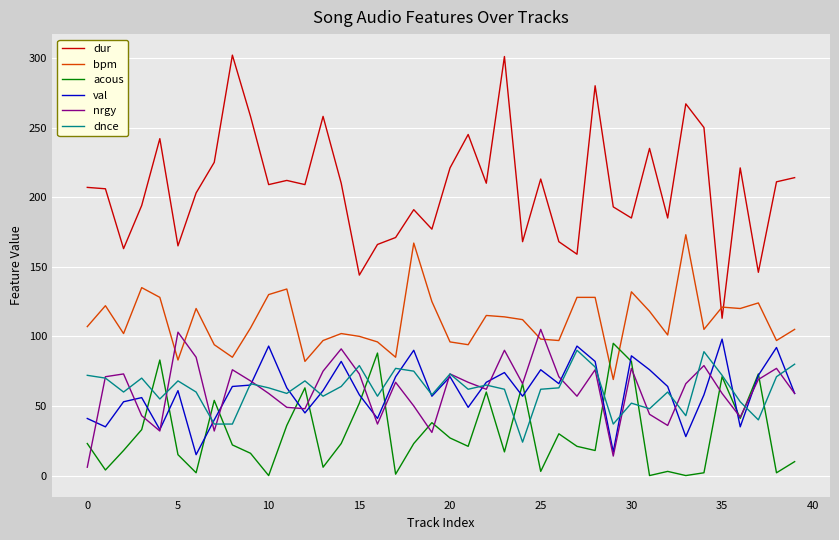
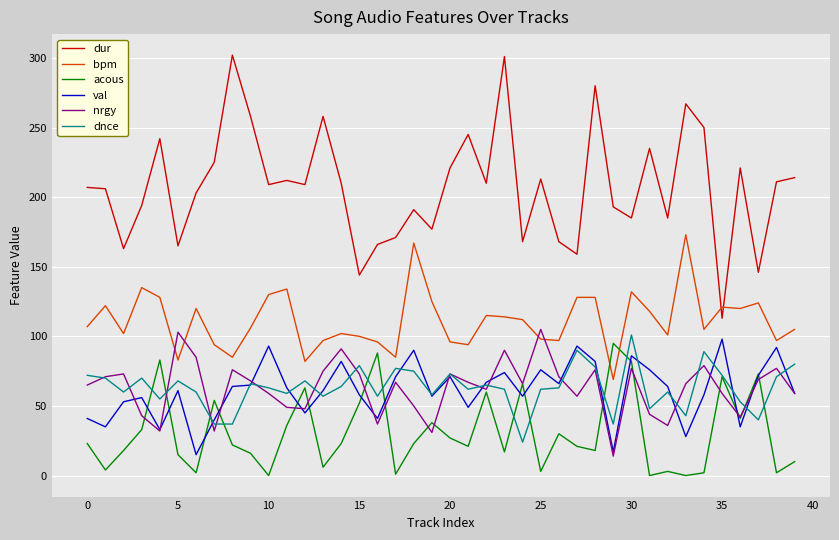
nrgy, 0: 6 -> 65
dnce, 30: 52 -> 101
